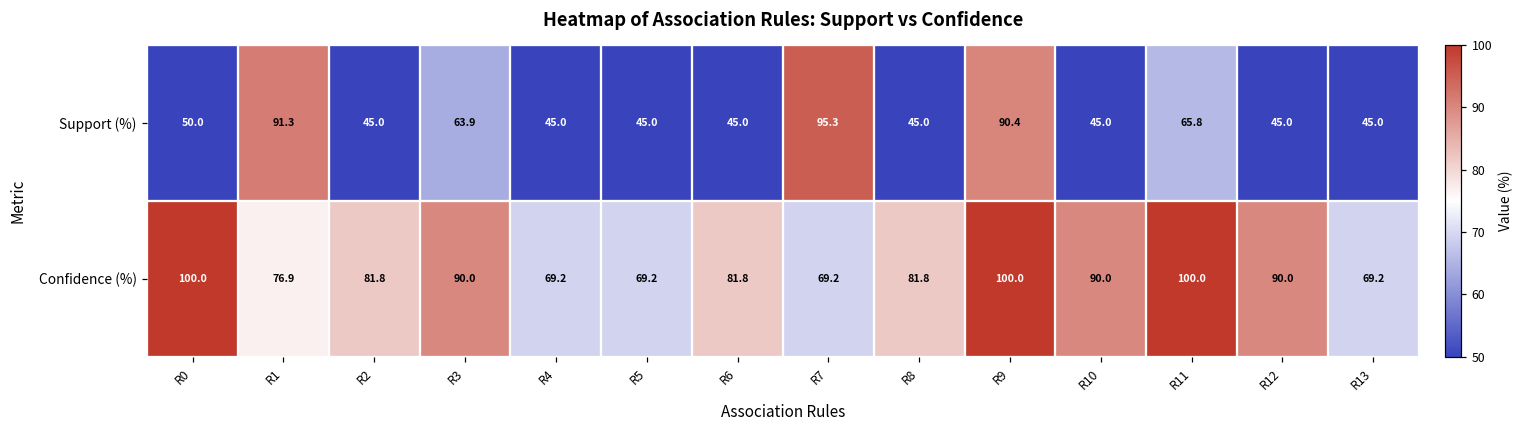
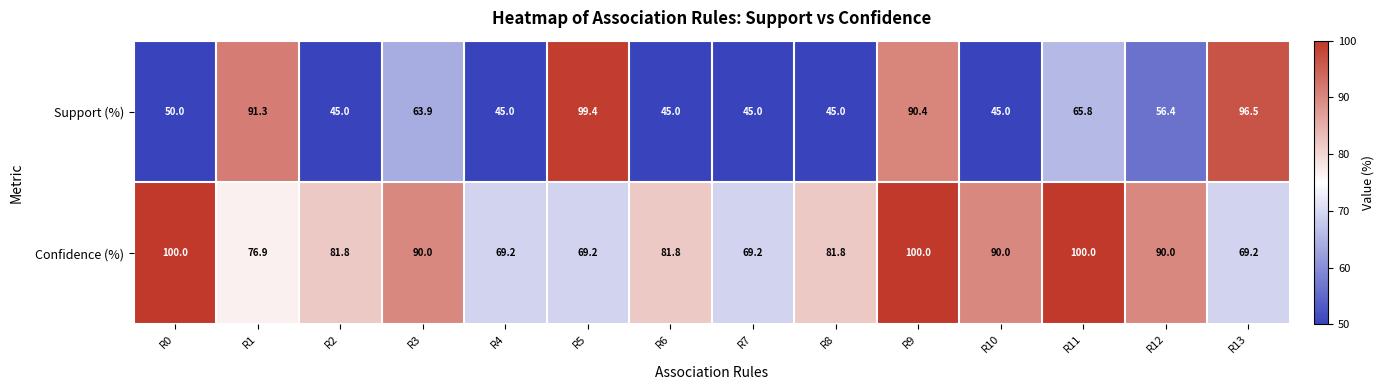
Support (%), R5: 45.0 -> 99.4
Support (%), R7: 95.3 -> 45.0
Support (%), R12: 45.0 -> 56.4
Support (%), R13: 45.0 -> 96.5
